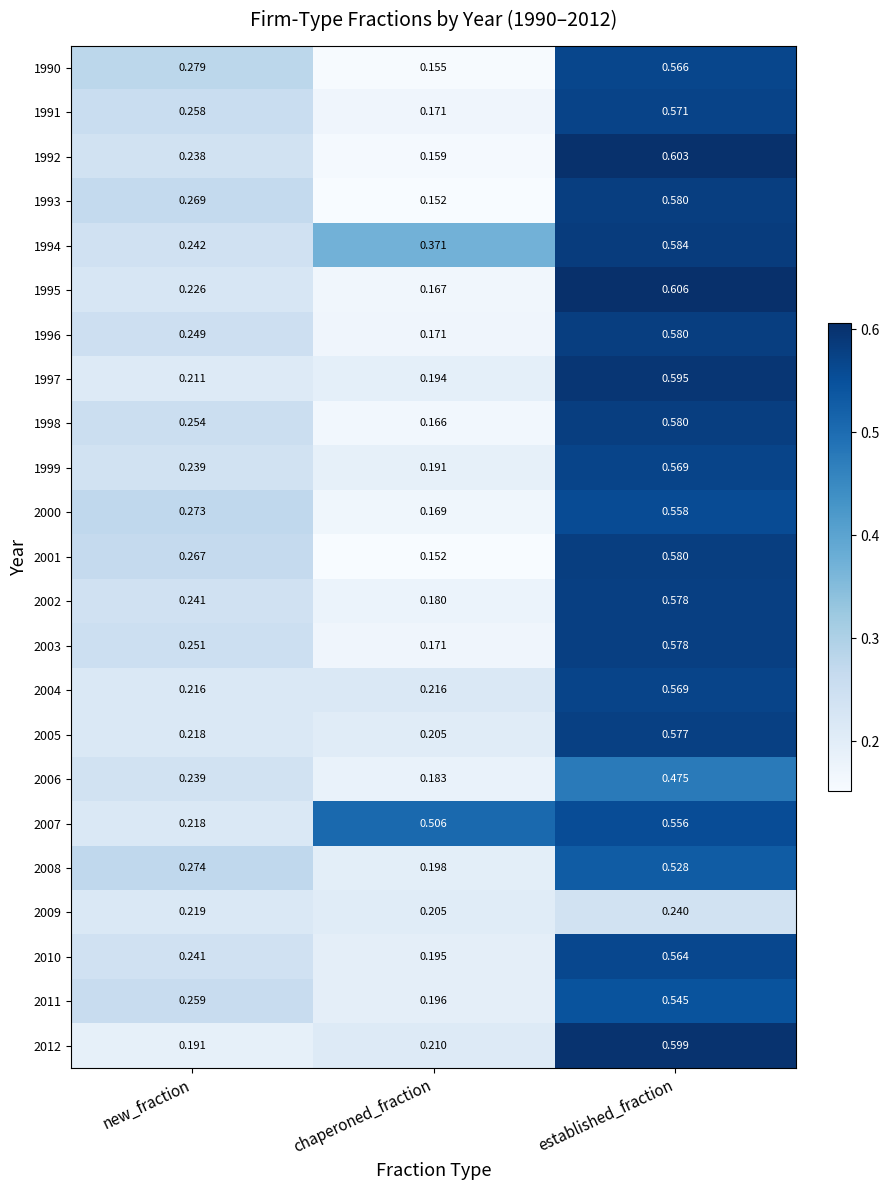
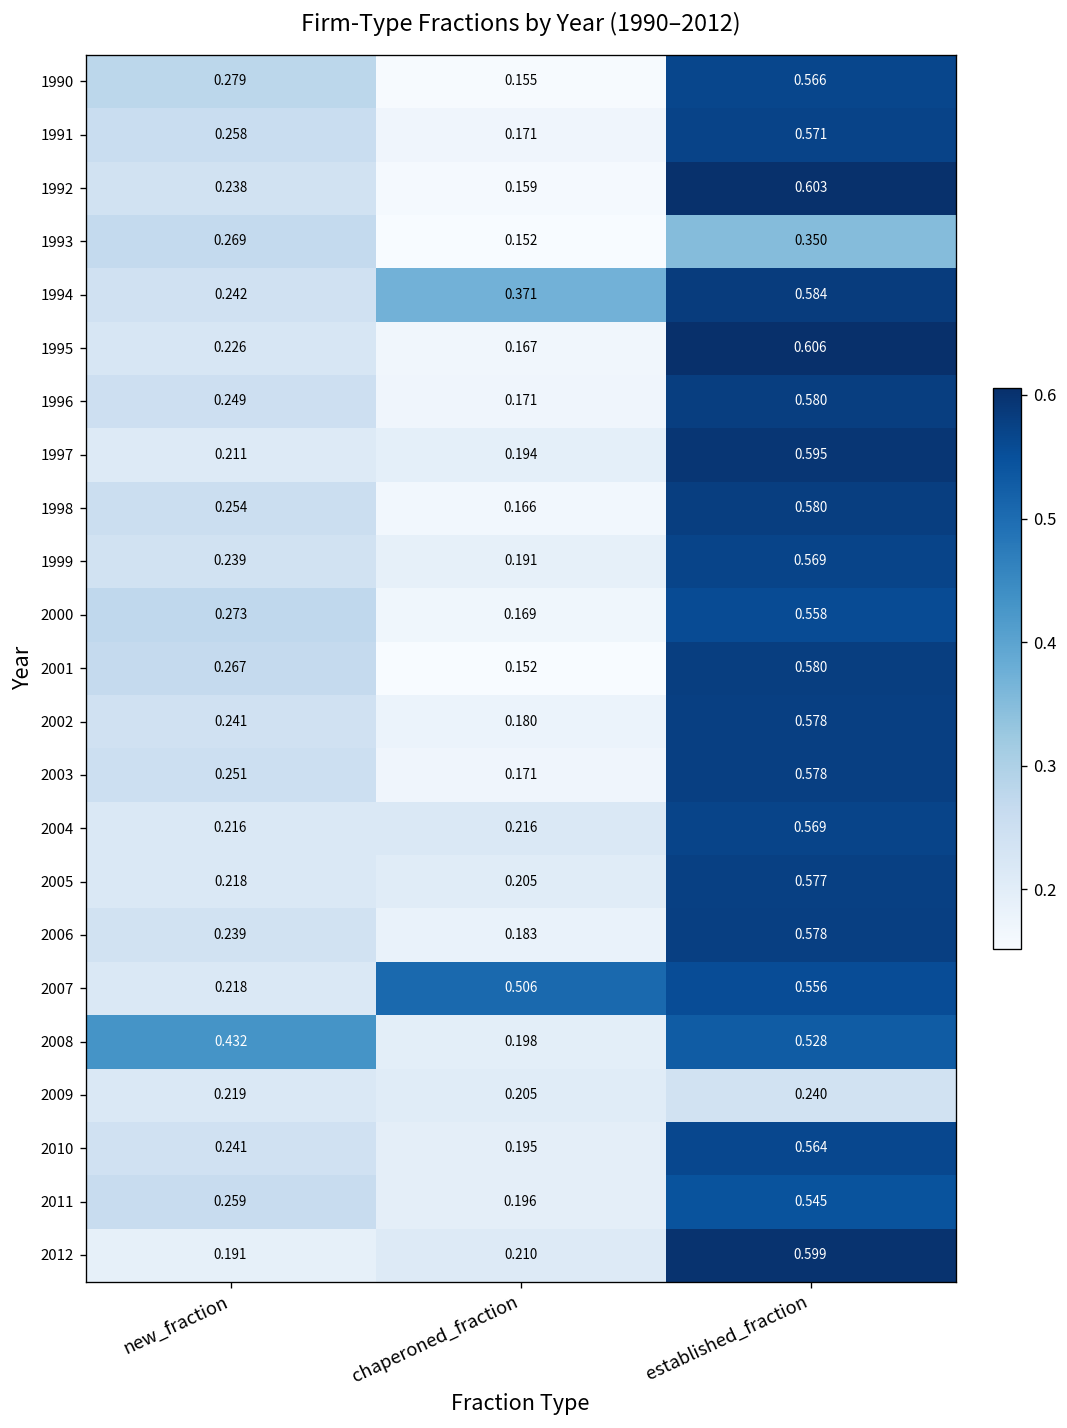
1993, established_fraction: 0.580 -> 0.350
2006, established_fraction: 0.475 -> 0.578
2008, new_fraction: 0.274 -> 0.432
